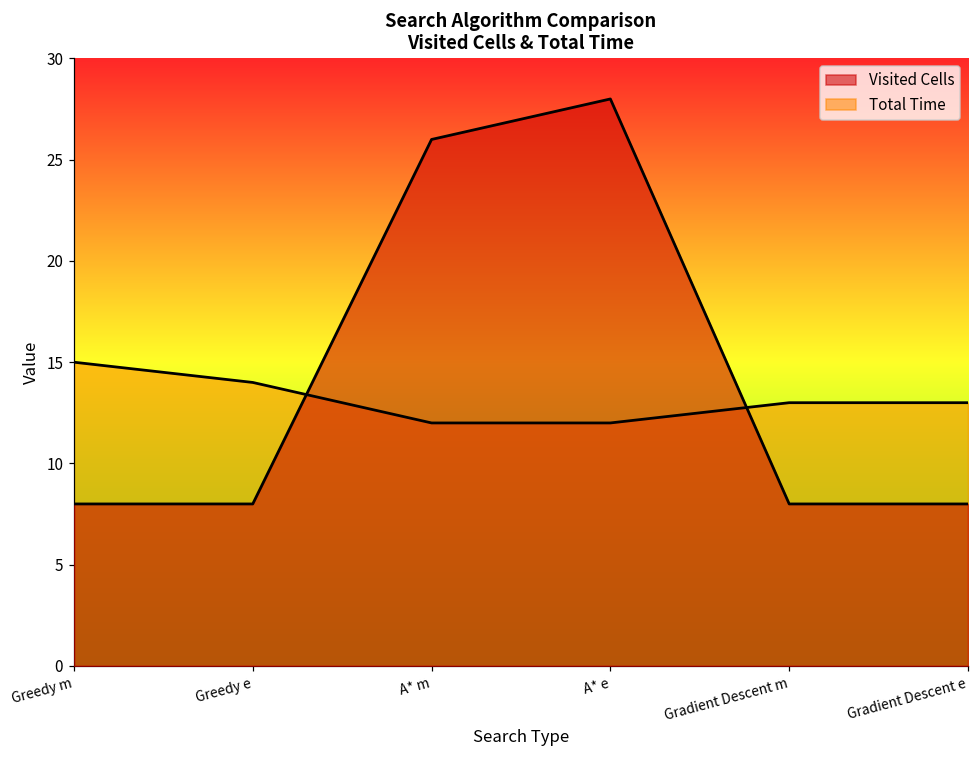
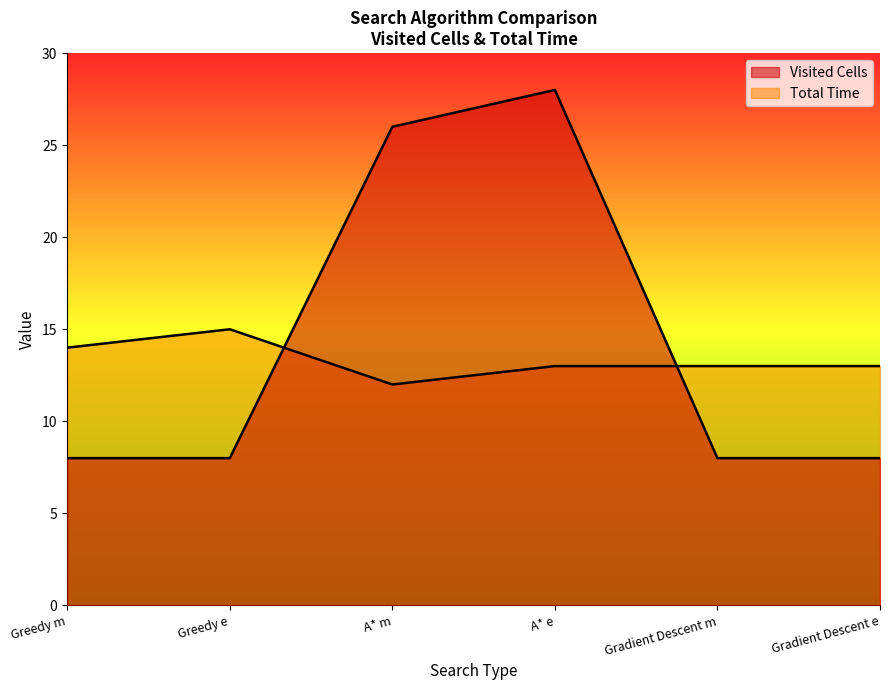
Total Time, Greedy m: 15 -> 14
Total Time, Greedy e: 14 -> 15
Total Time, A* e: 12 -> 13
